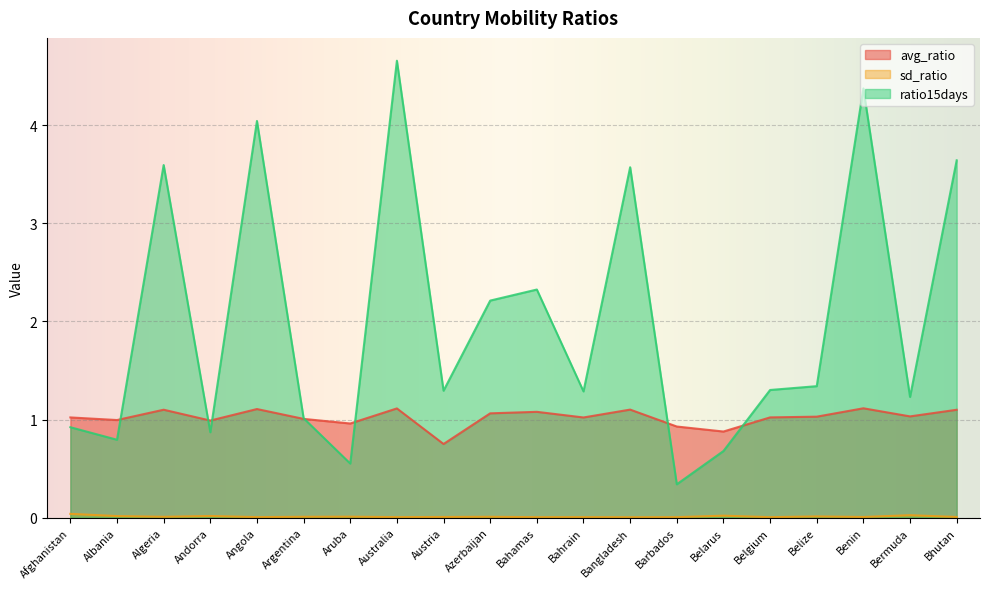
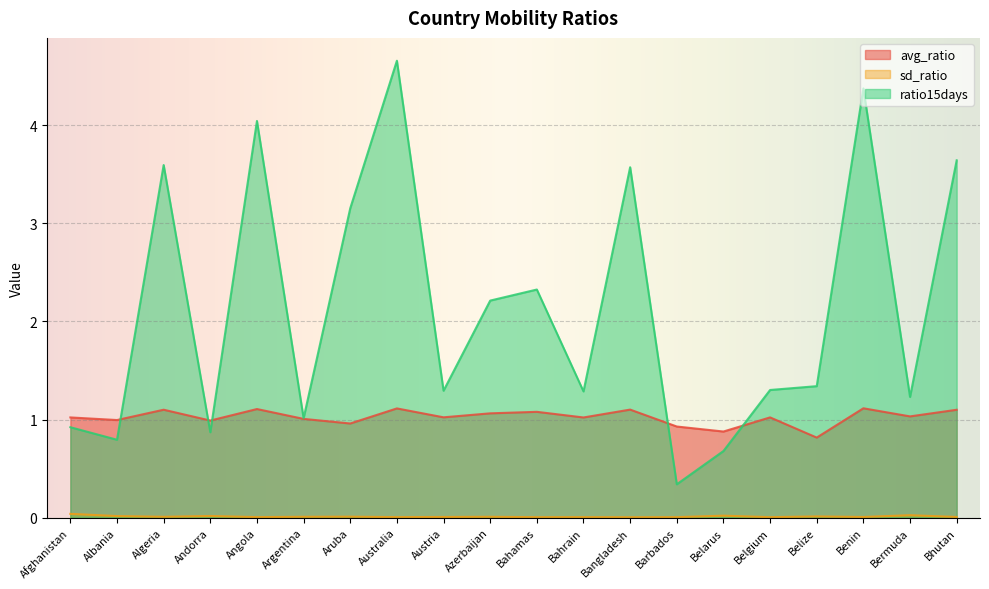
ratio15days, Aruba: 0.6 -> 3.2
avg_ratio, Austria: 0.8 -> 1.0
avg_ratio, Belize: 1.0 -> 0.8
